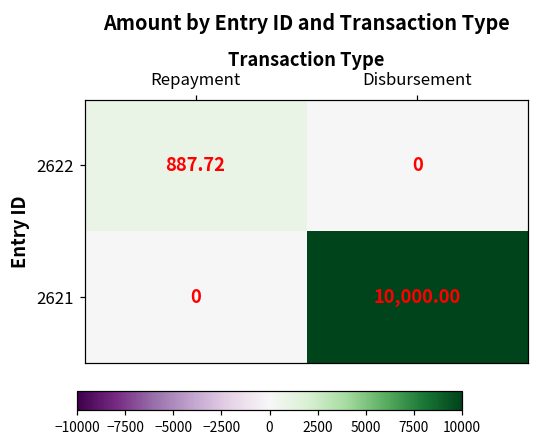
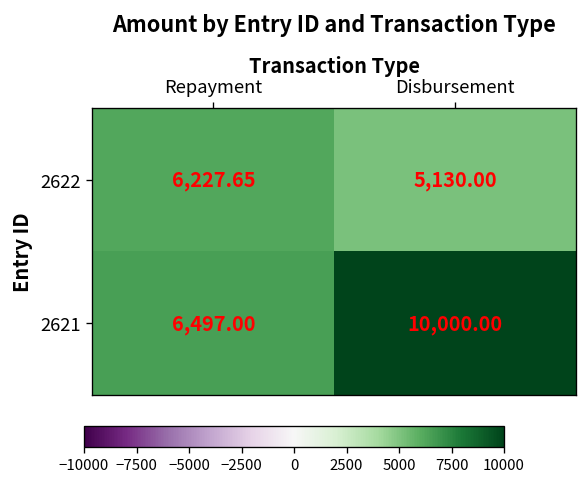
2622, Repayment: 887.72 -> 6,227.65
2622, Disbursement: 0 -> 5,130.00
2621, Repayment: 0 -> 6,497.00
